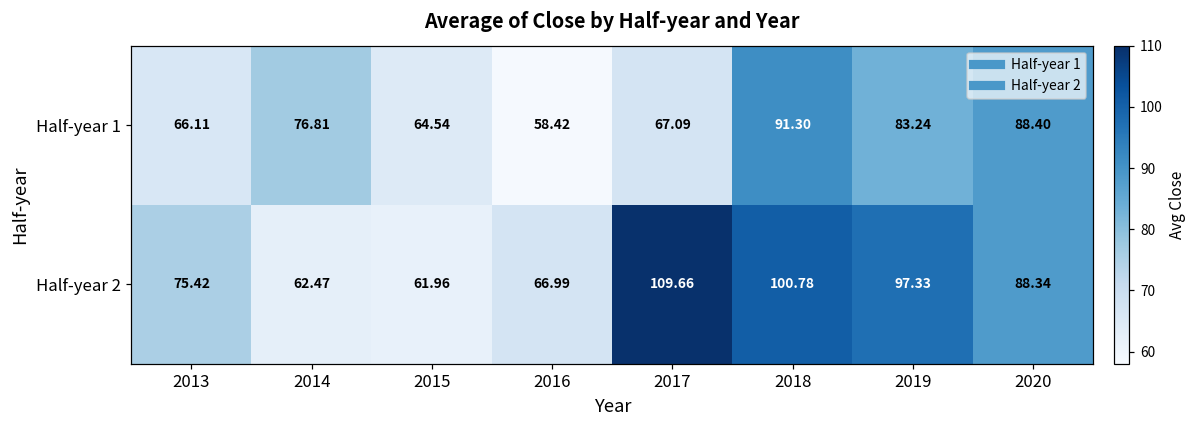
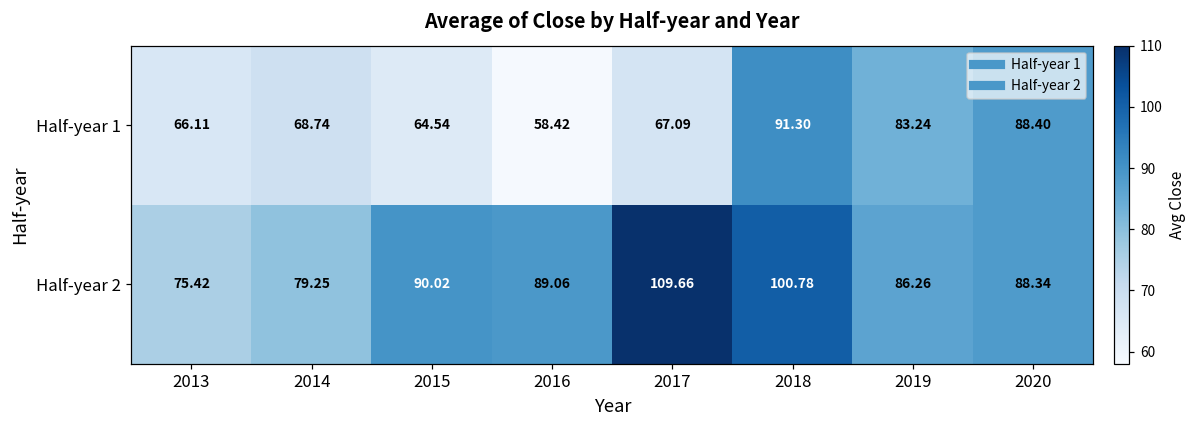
Half-year 1, 2014: 76.81 -> 68.74
Half-year 2, 2014: 62.47 -> 79.25
Half-year 2, 2015: 61.96 -> 90.02
Half-year 2, 2016: 66.99 -> 89.06
Half-year 2, 2019: 97.33 -> 86.26
